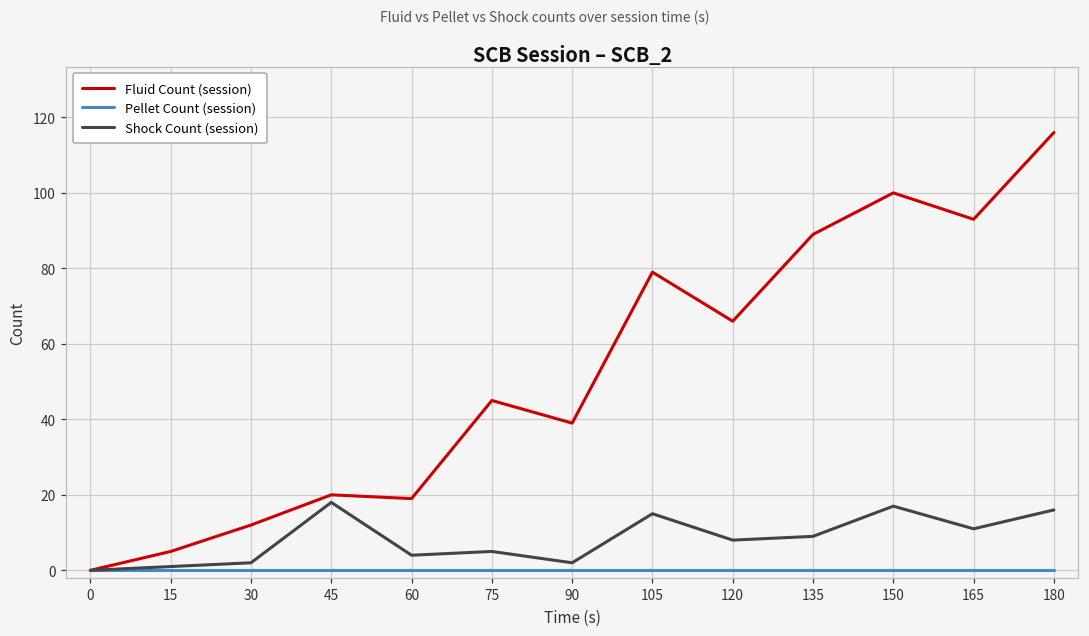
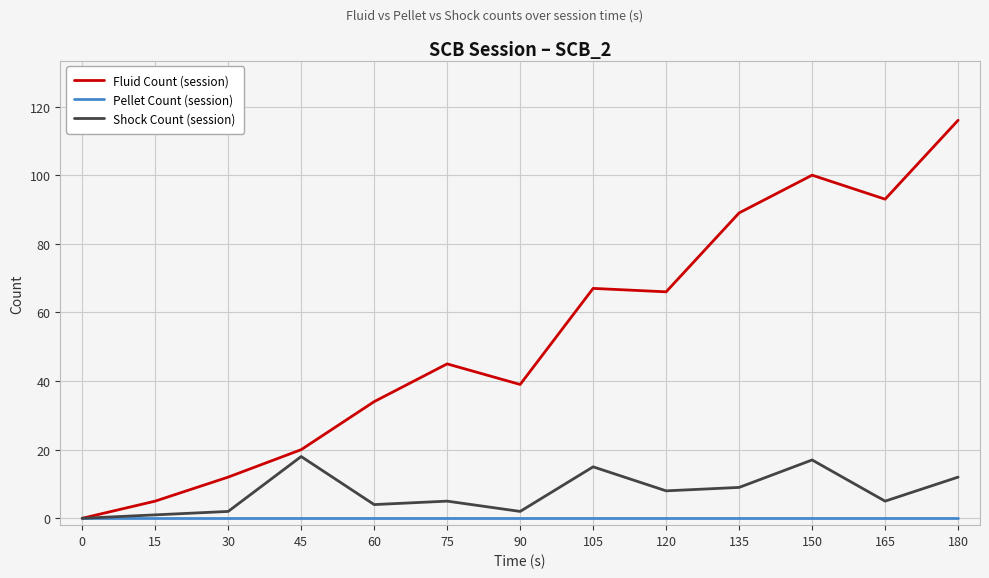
Fluid Count (session), 60: 19 -> 34
Fluid Count (session), 105: 79 -> 67
Shock Count (session), 165: 11 -> 5
Shock Count (session), 180: 16 -> 12
